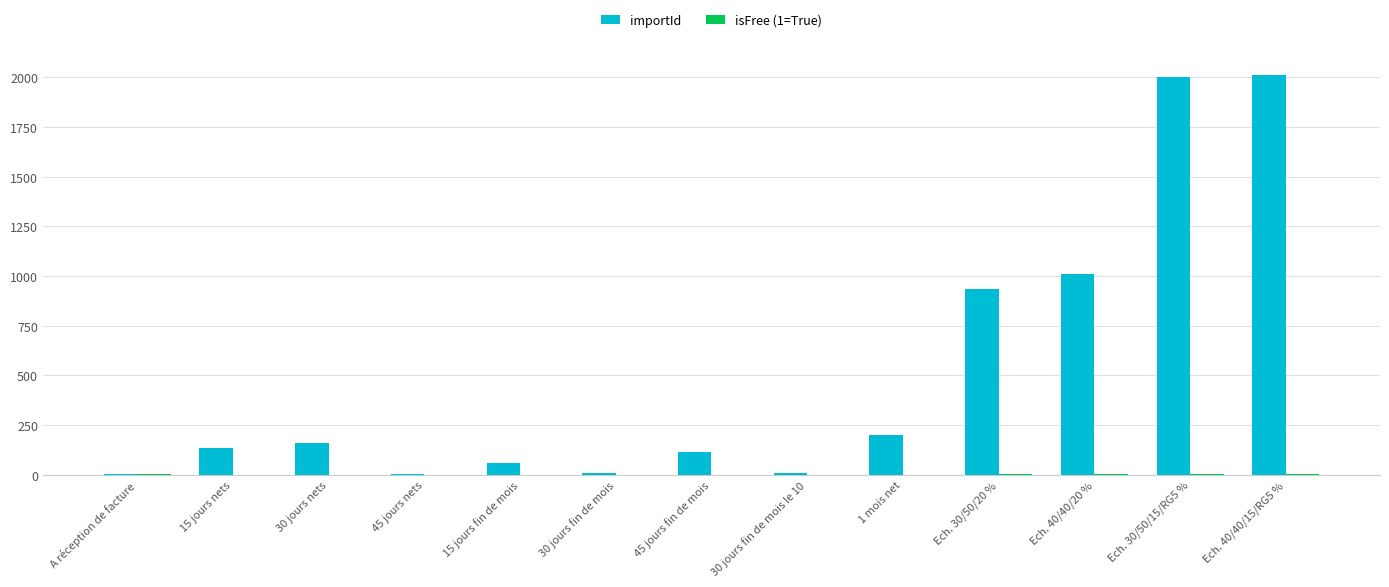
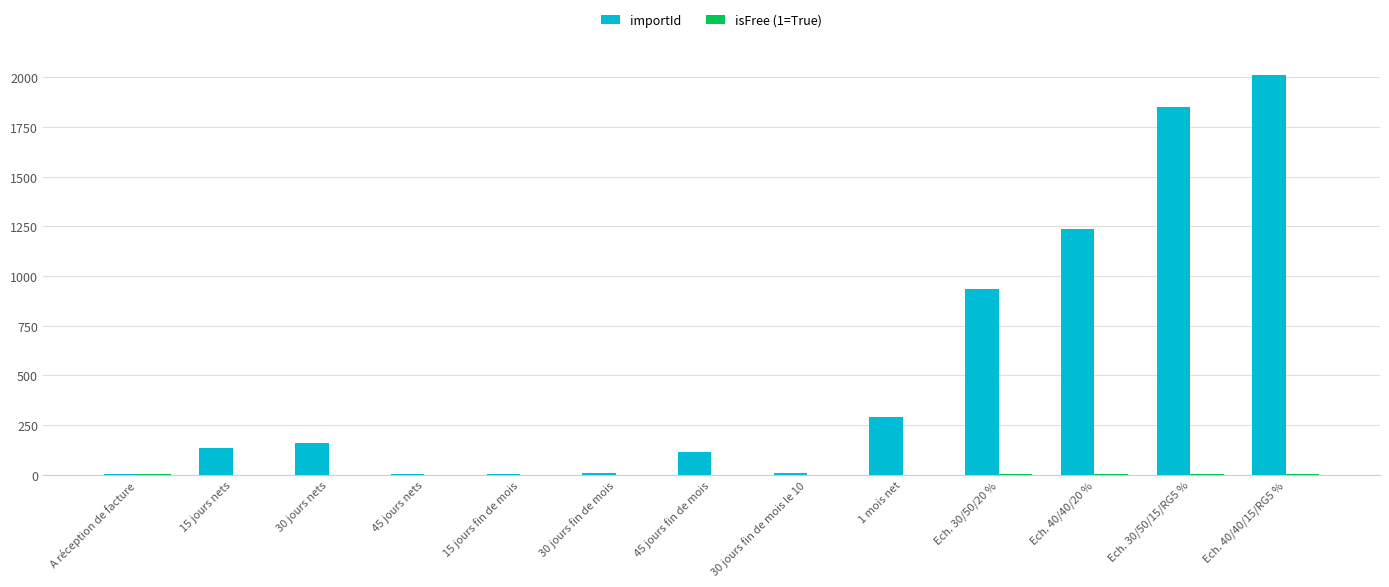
importId, 15 jours fin de mois: 60 -> 10
importId, 1 mois net: 200 -> 290
importId, Ech. 40/40/20 %: 1010 -> 1240
importId, Ech. 30/50/15/RG5 %: 2000 -> 1850
